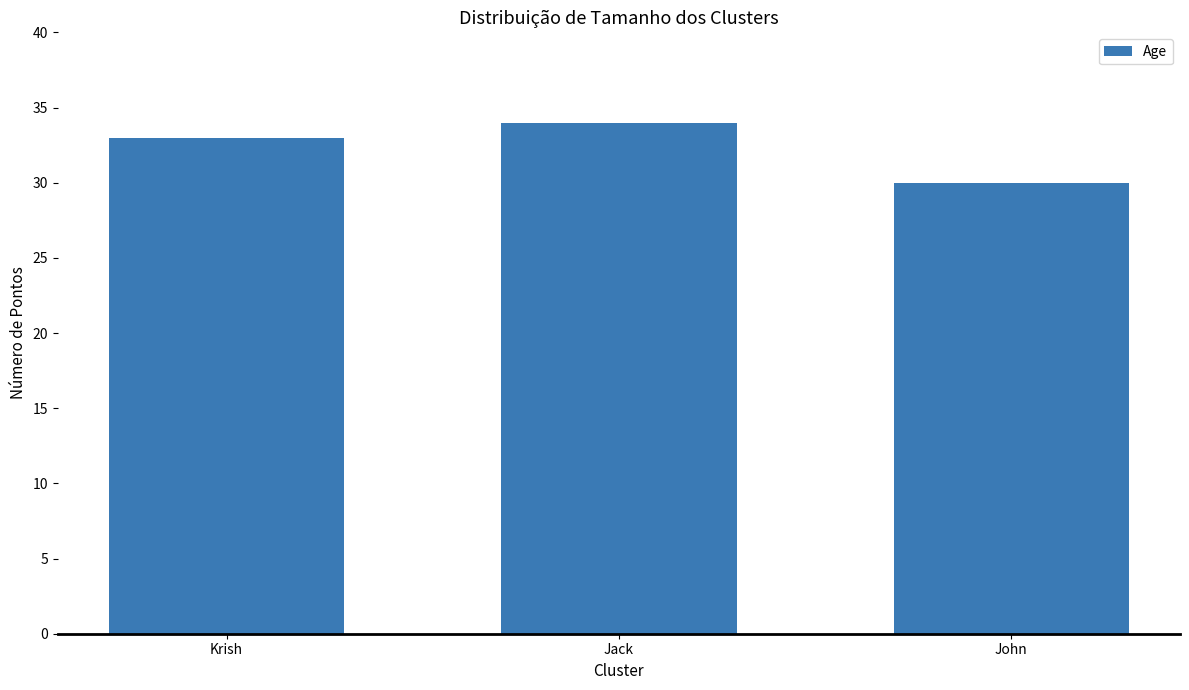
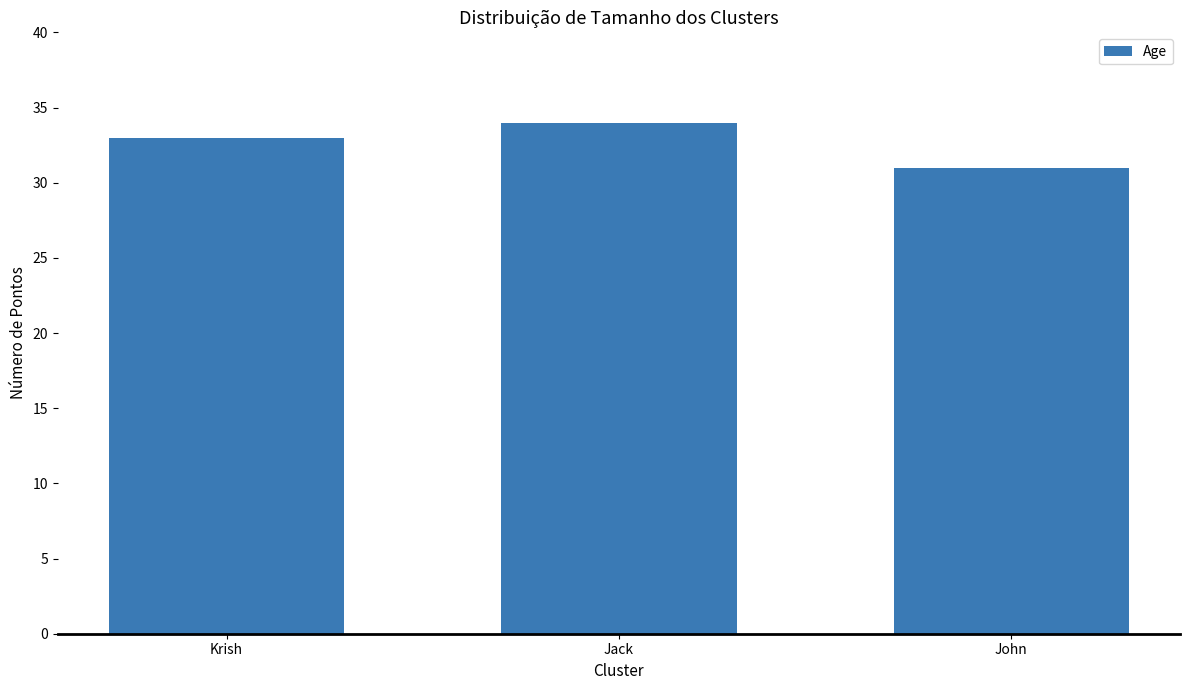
John: 30 -> 31
